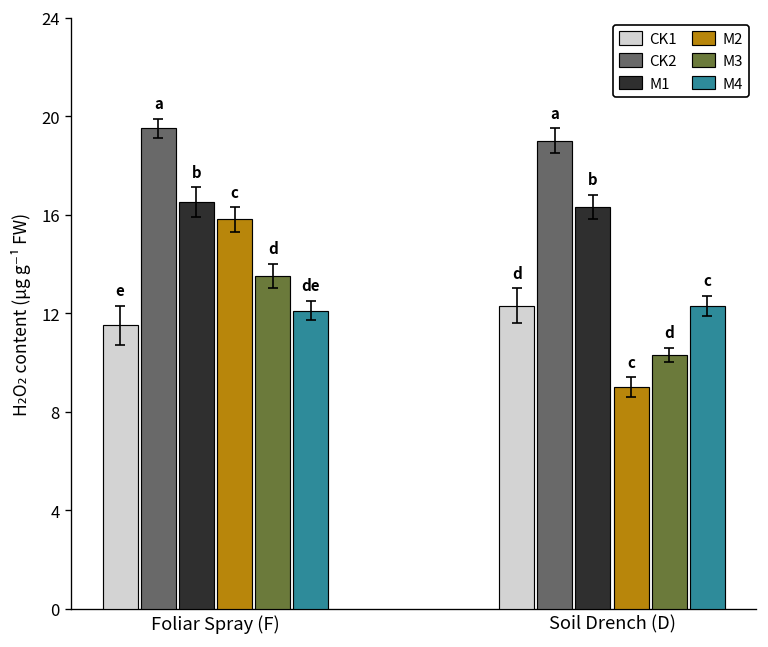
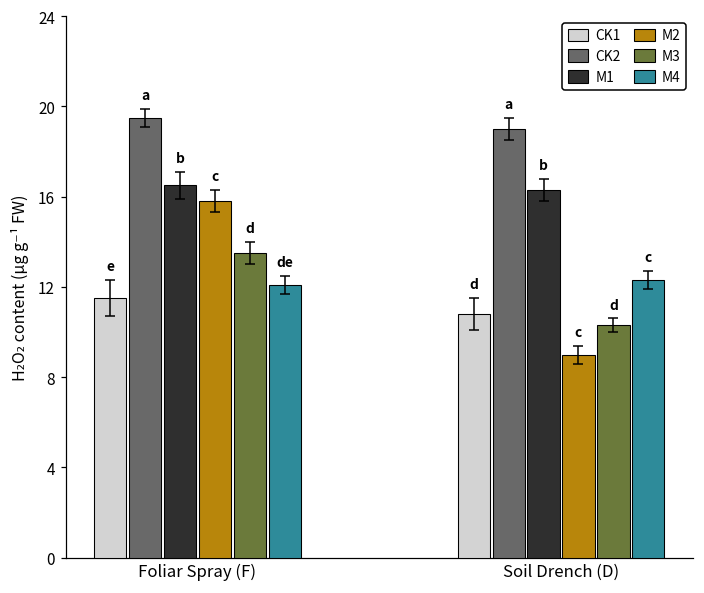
CK1, Soil Drench (D): 12.3 -> 10.8
